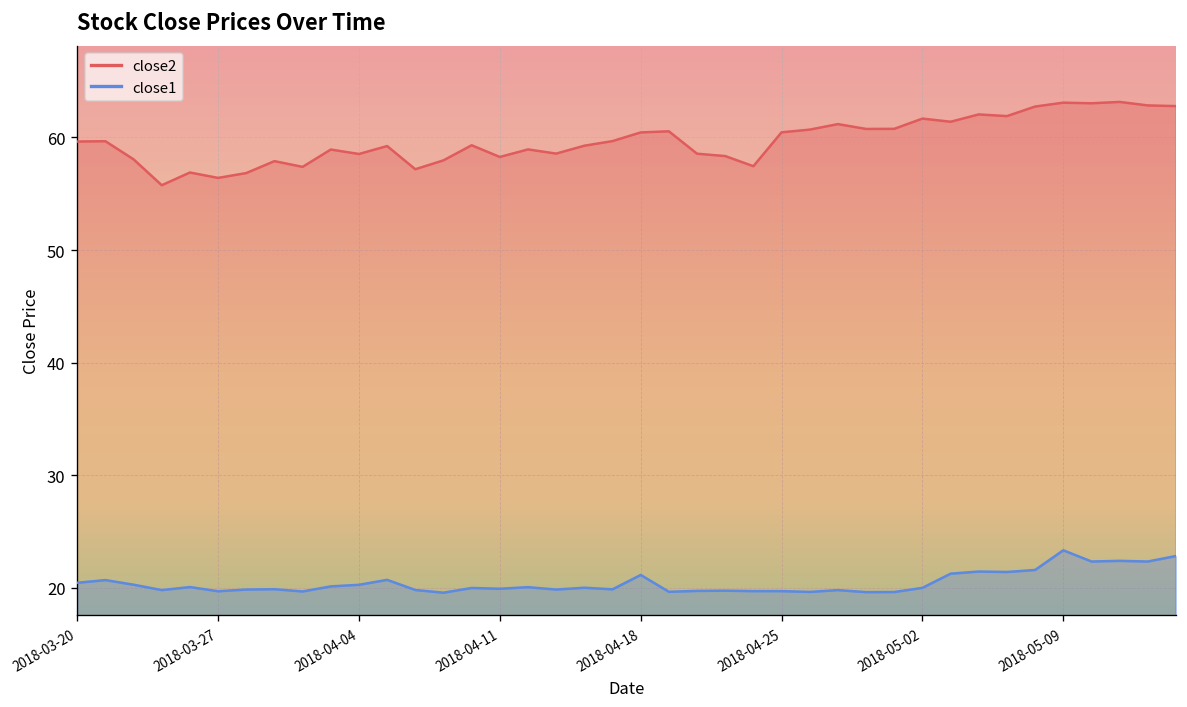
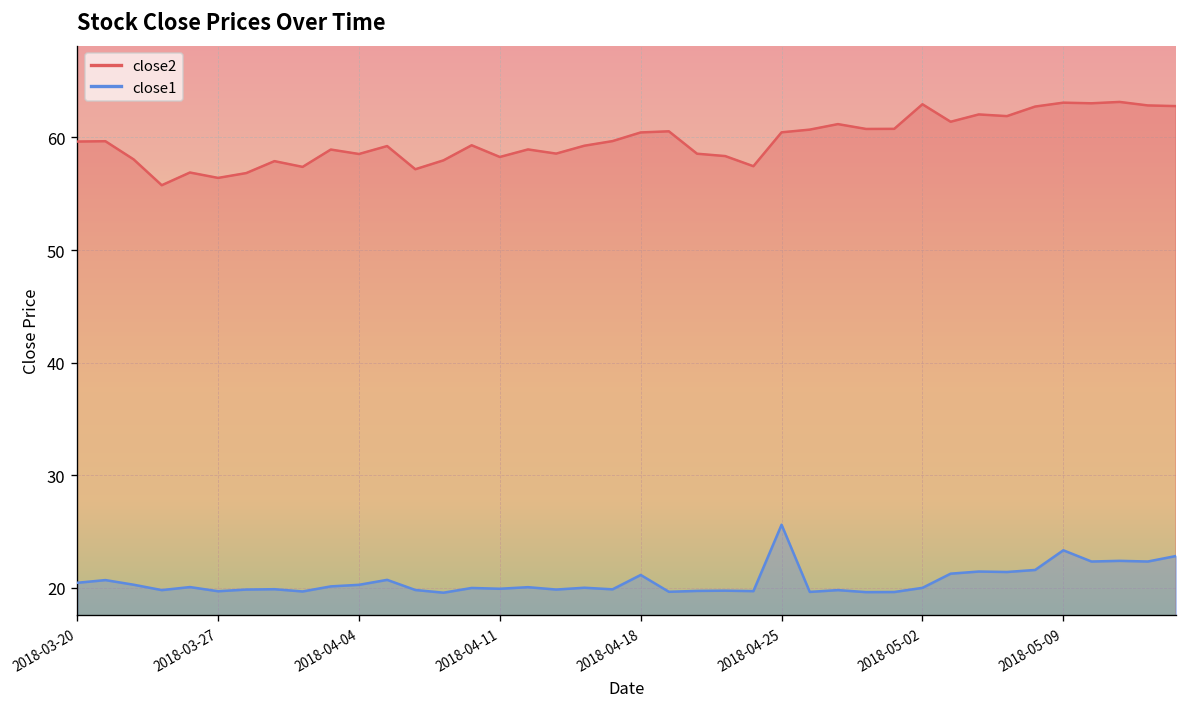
close1, 2018-04-25: 20 -> 26
close2, 2018-05-02: 62 -> 63
